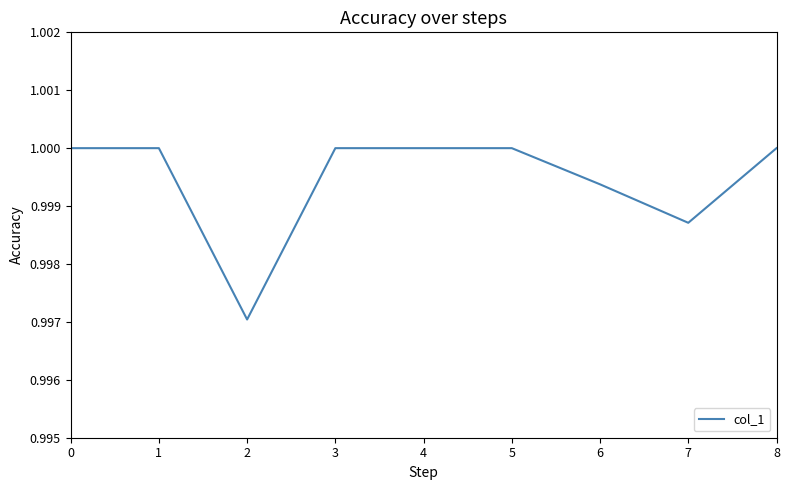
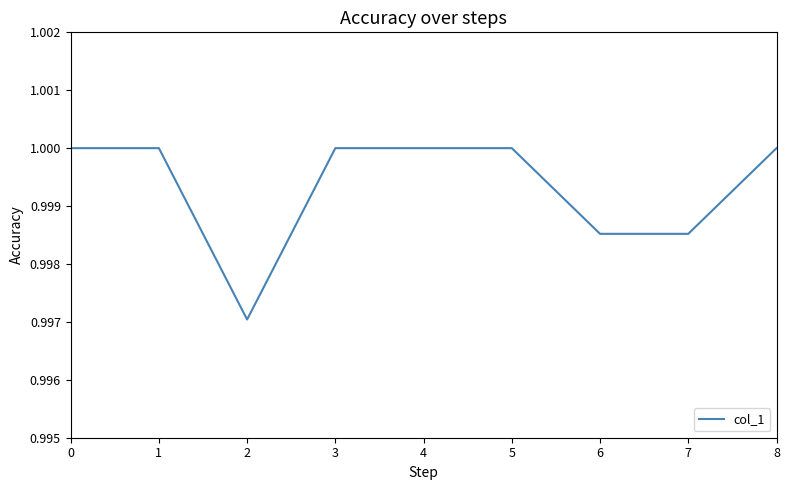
6: 0.9994 -> 0.9985
7: 0.9987 -> 0.9985
